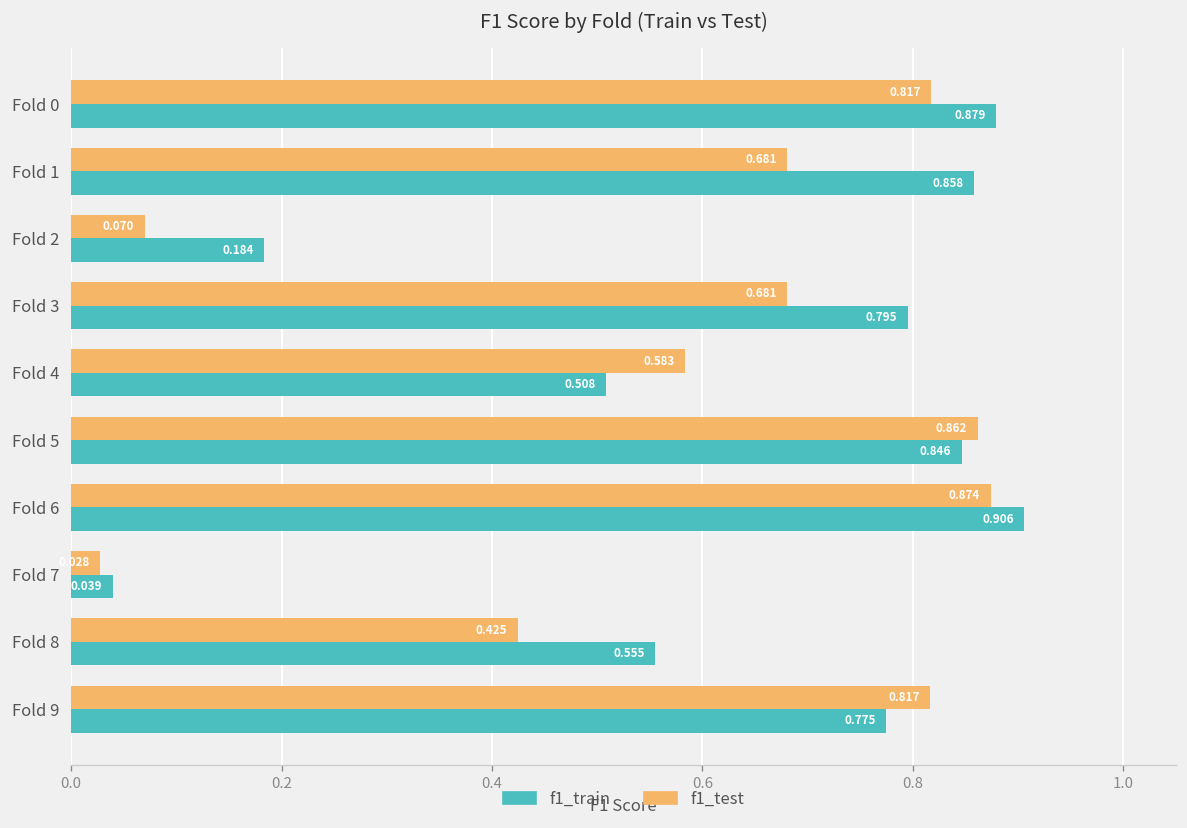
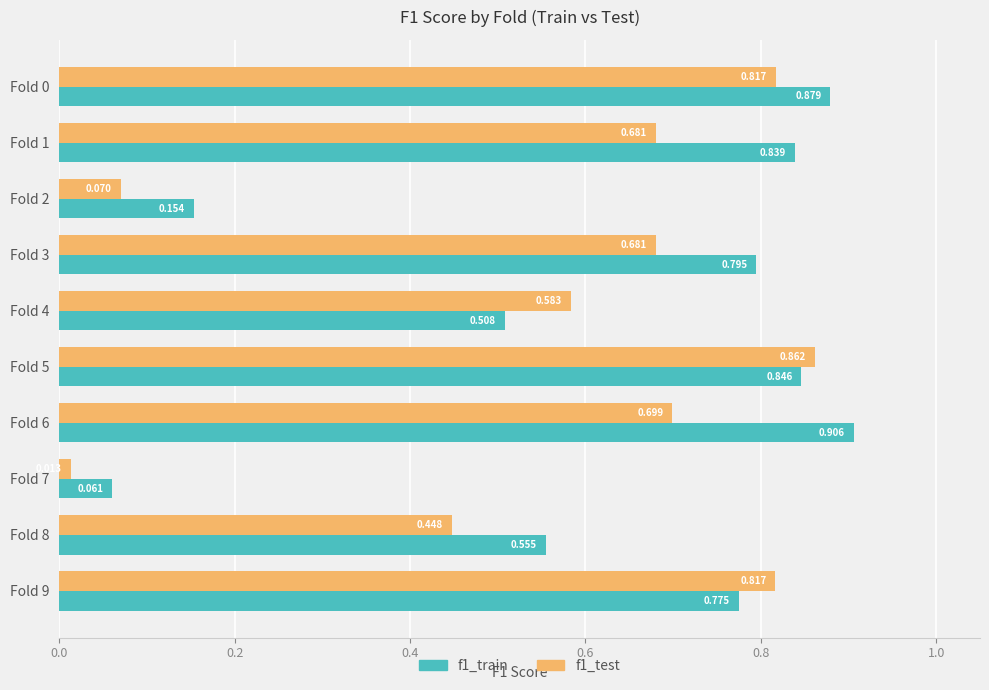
f1_train, Fold 1: 0.858 -> 0.839
f1_train, Fold 2: 0.184 -> 0.154
f1_test, Fold 6: 0.874 -> 0.699
f1_test, Fold 7: 0.03 -> 0.01
f1_train, Fold 7: 0.039 -> 0.061
f1_test, Fold 8: 0.425 -> 0.448
